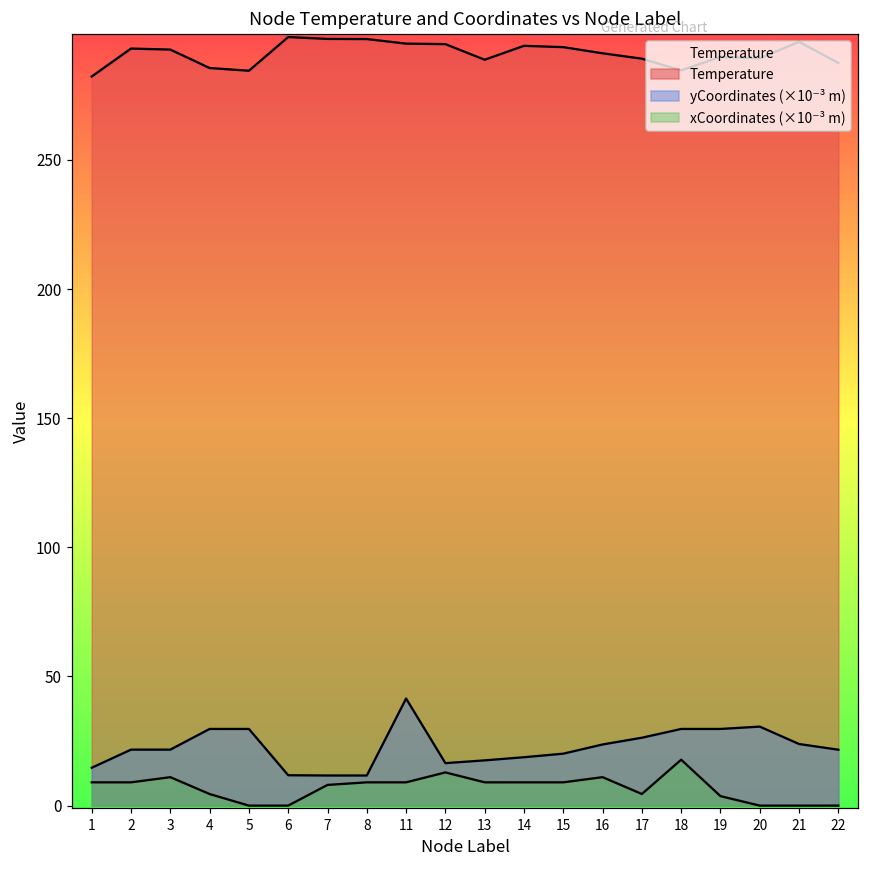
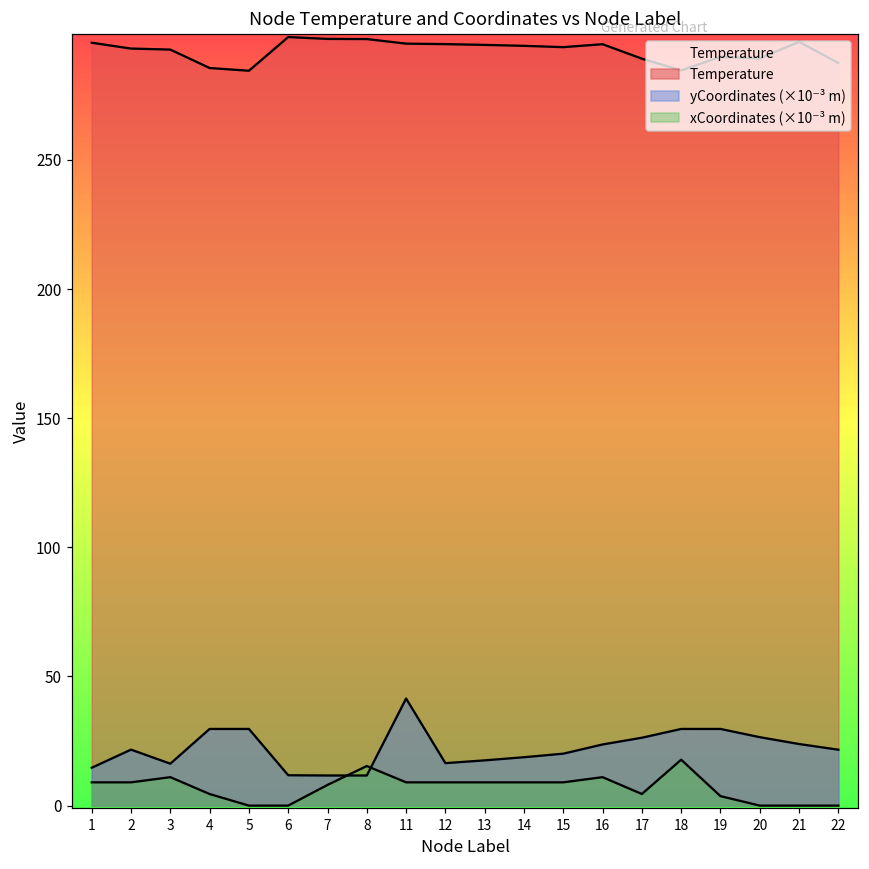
Temperature, 1: 282 -> 295
yCoordinates (×10⁻³ m), 3: 22 -> 16
xCoordinates (×10⁻³ m), 8: 9 -> 15
xCoordinates (×10⁻³ m), 12: 13 -> 9
Temperature, 13: 289 -> 295
Temperature, 16: 291 -> 295
yCoordinates (×10⁻³ m), 20: 31 -> 26
